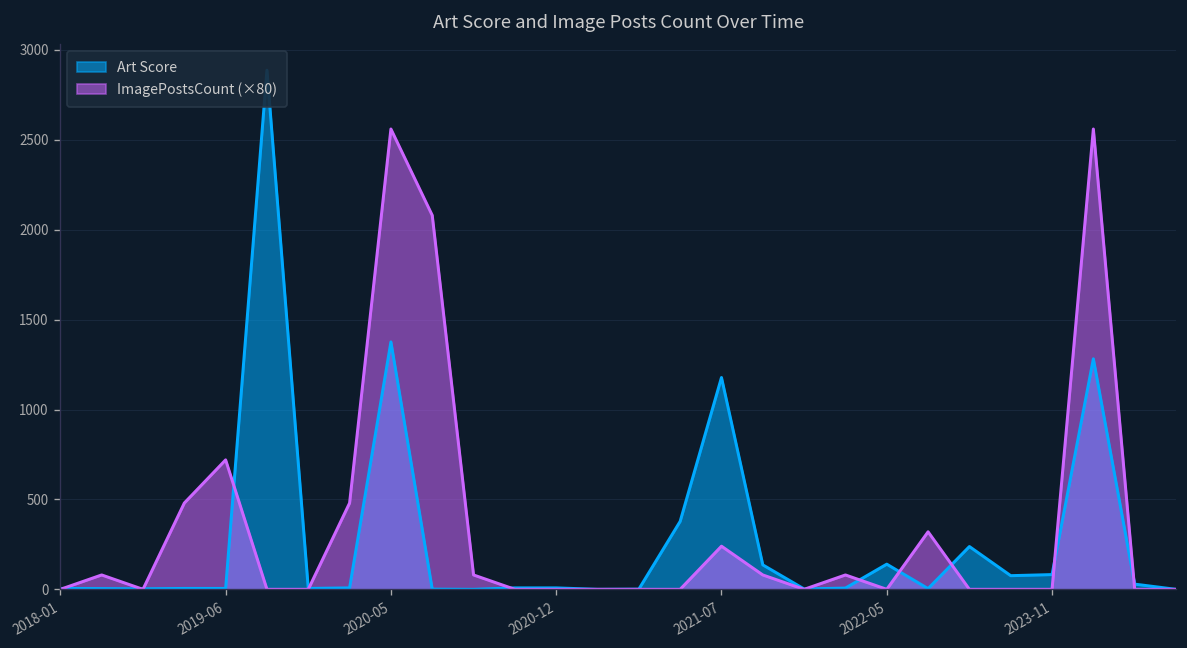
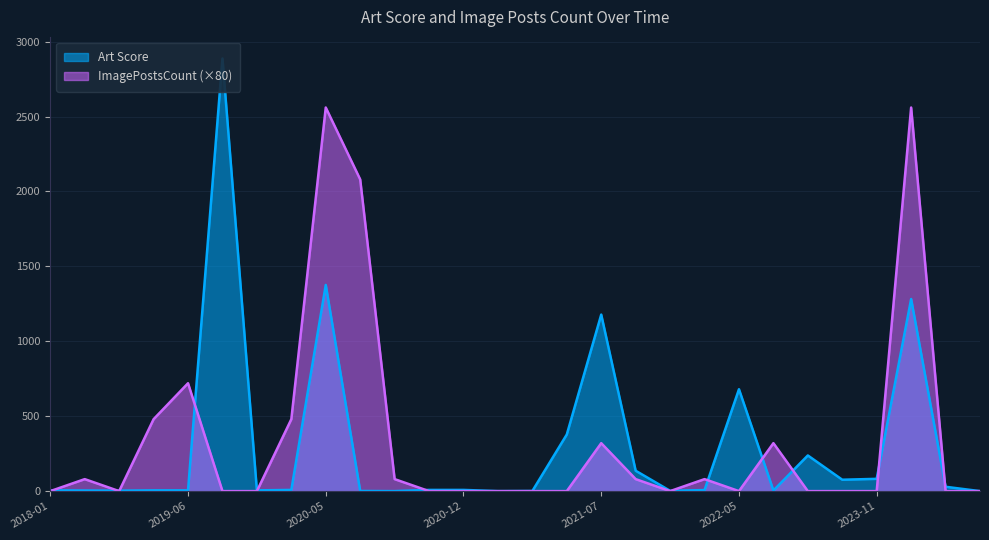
ImagePostsCount (×80), 2021-07: 240 -> 320
Art Score, 2022-05: 140 -> 680
